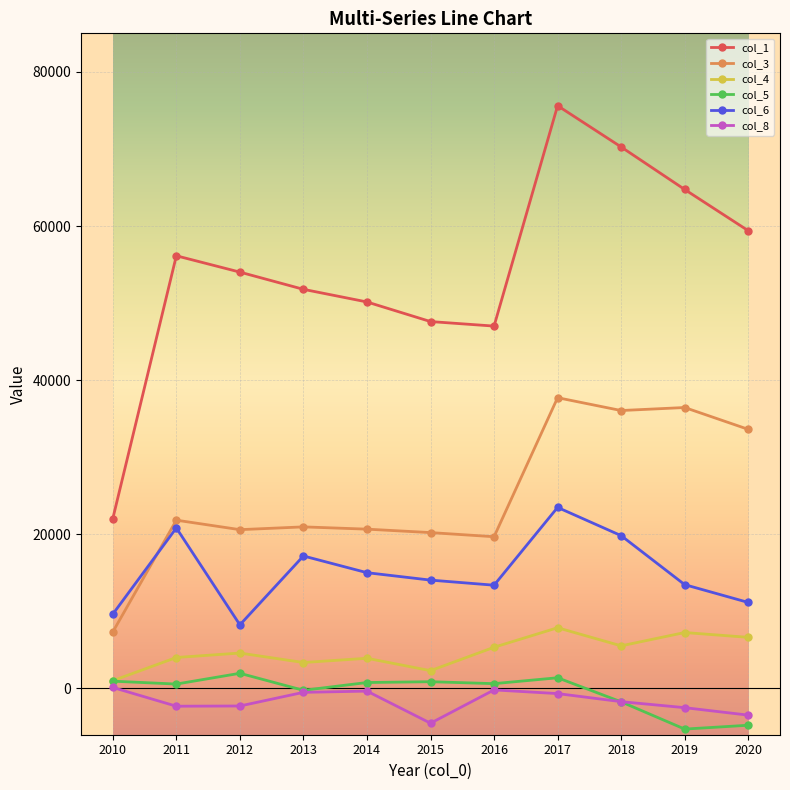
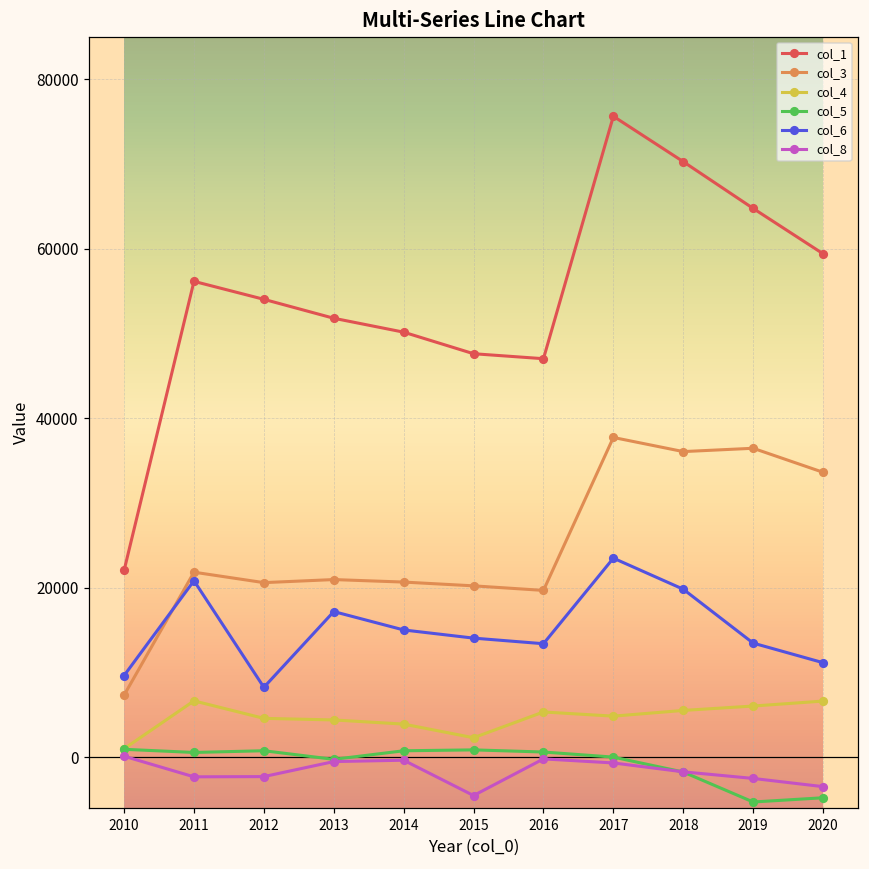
col_4, 2011: 4000 -> 7000
col_5, 2012: 2000 -> 1000
col_4, 2013: 3000 -> 4000
col_4, 2017: 8000 -> 5000
col_5, 2017: 1000 -> 0
col_4, 2019: 7000 -> 6000
